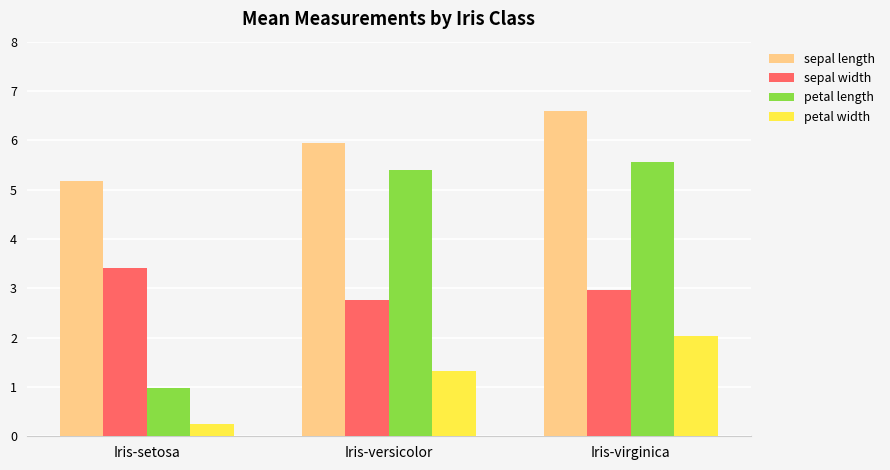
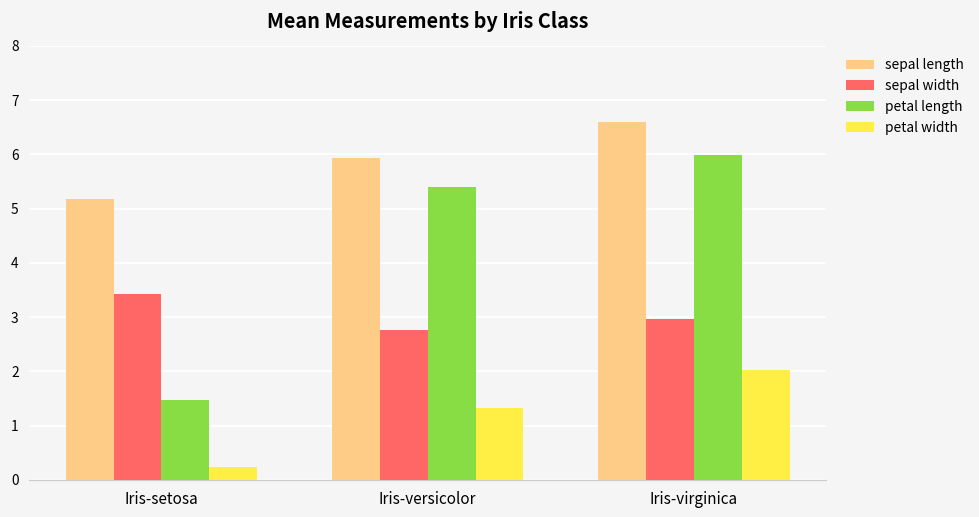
petal length, Iris-setosa: 1.0 -> 1.5
petal length, Iris-virginica: 5.6 -> 6.0
